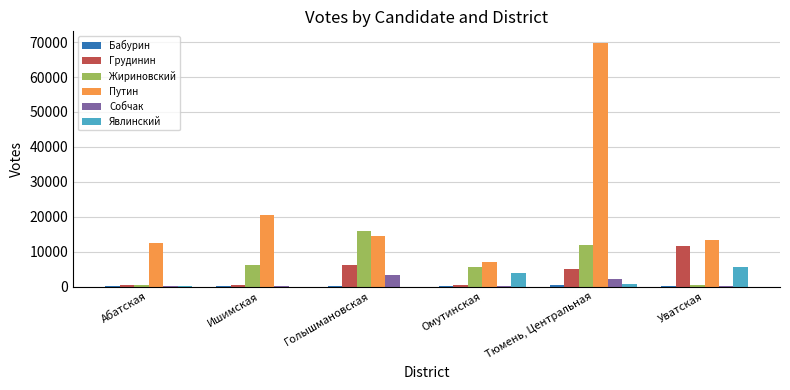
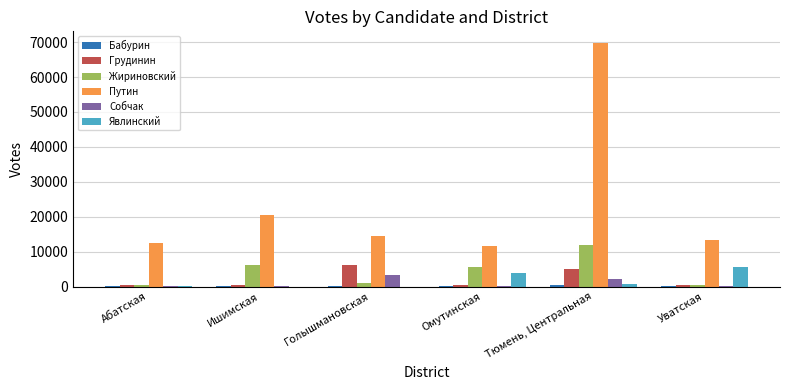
Жириновский, Голышмановская: 16000 -> 1000
Путин, Омутинская: 7000 -> 12000
Грудинин, Уватская: 12000 -> 0
